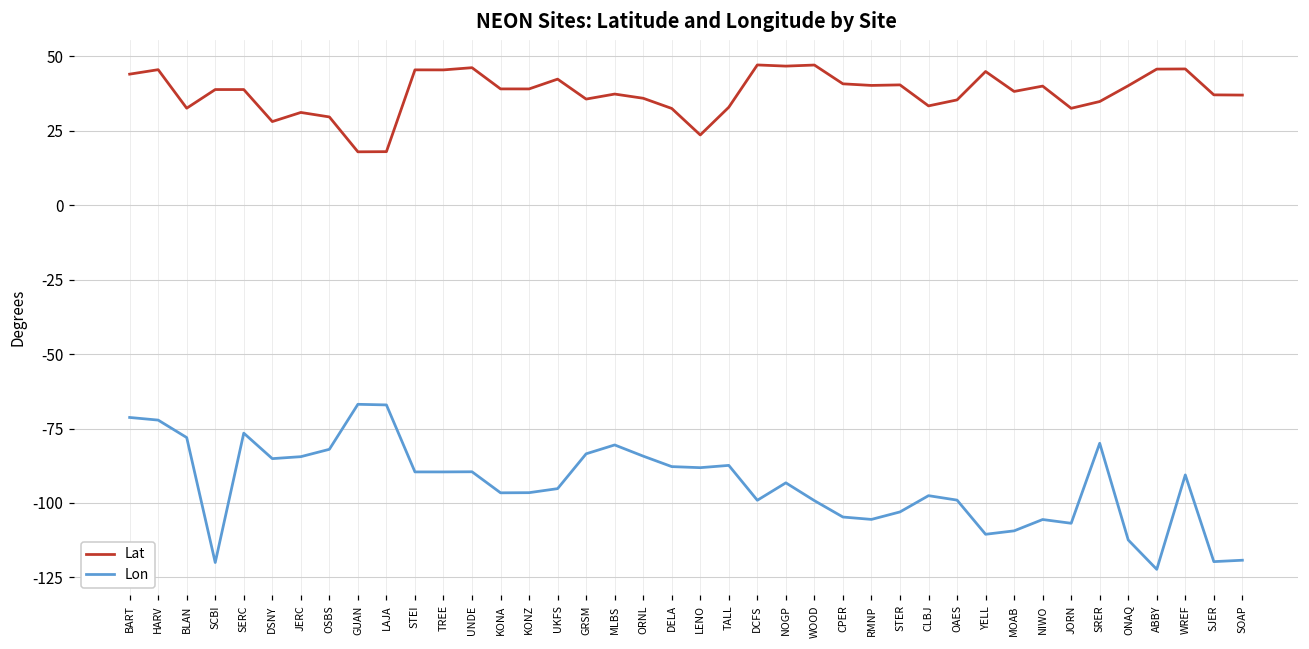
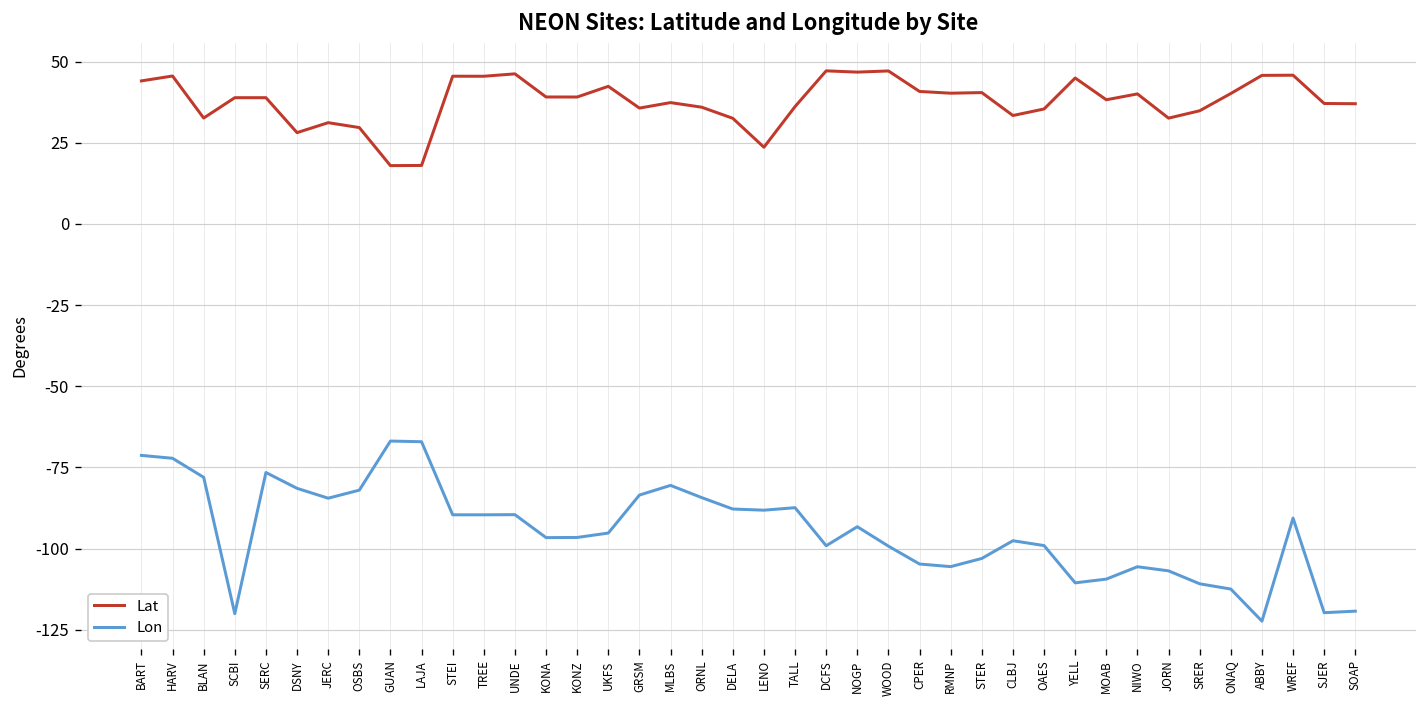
Lon, DSNY: -85 -> -81
Lat, TALL: 33 -> 36
Lon, SRER: -80 -> -111
